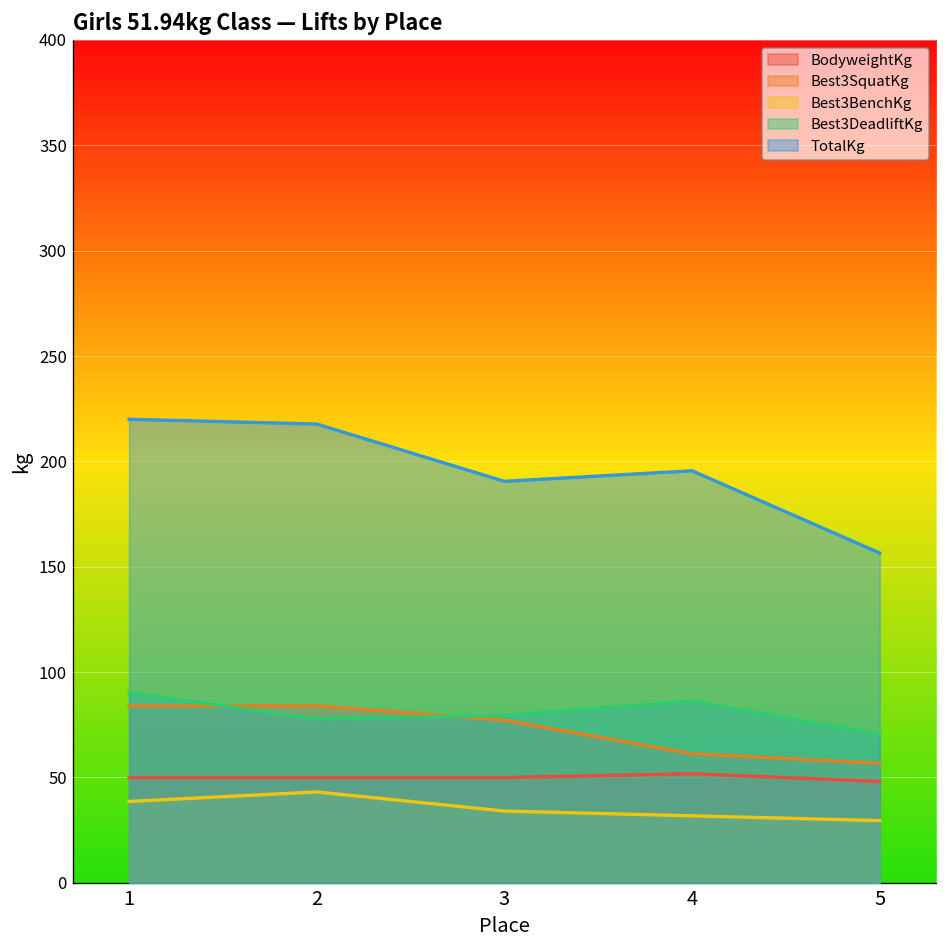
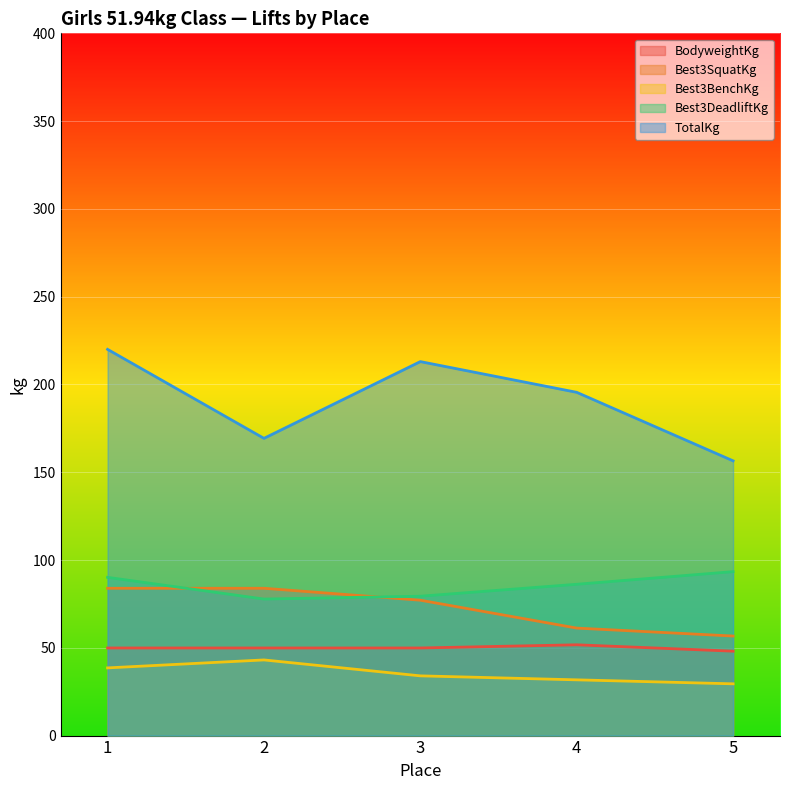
TotalKg, 2: 218 -> 169
TotalKg, 3: 191 -> 213
Best3DeadliftKg, 5: 70 -> 93
